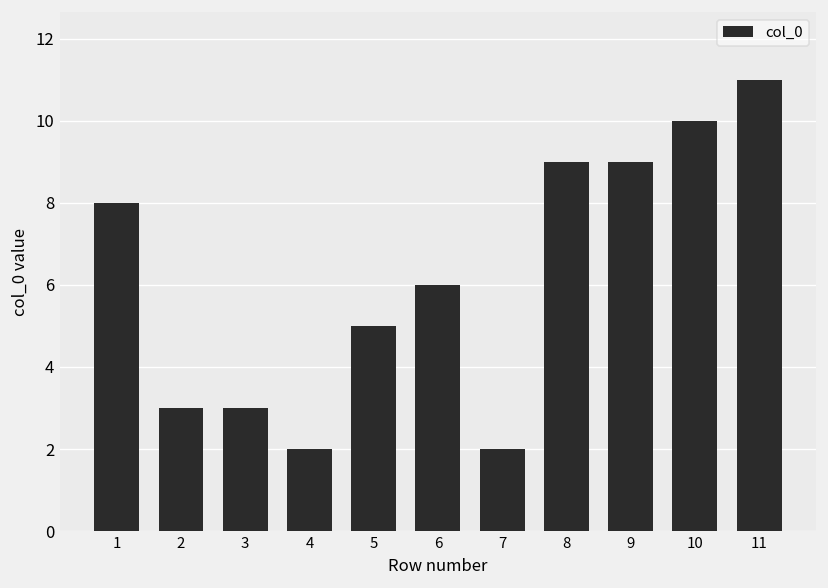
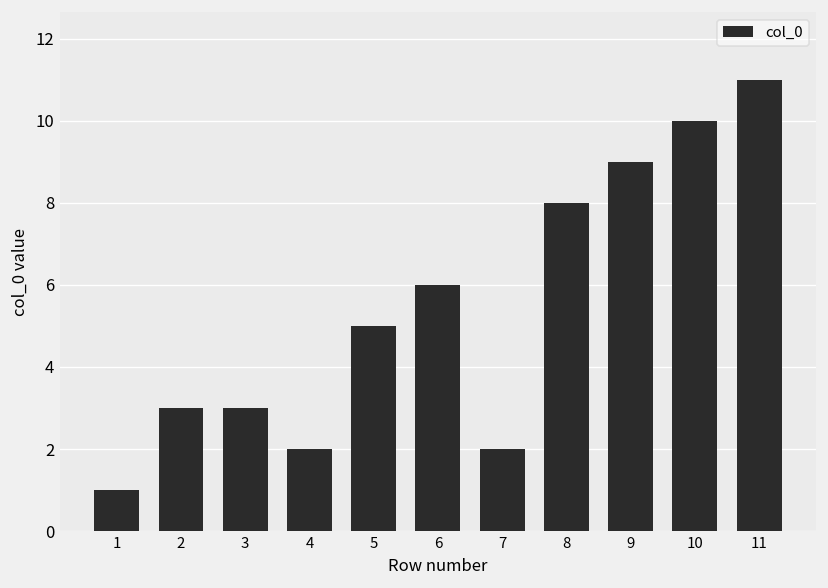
1: 8 -> 1
8: 9 -> 8
